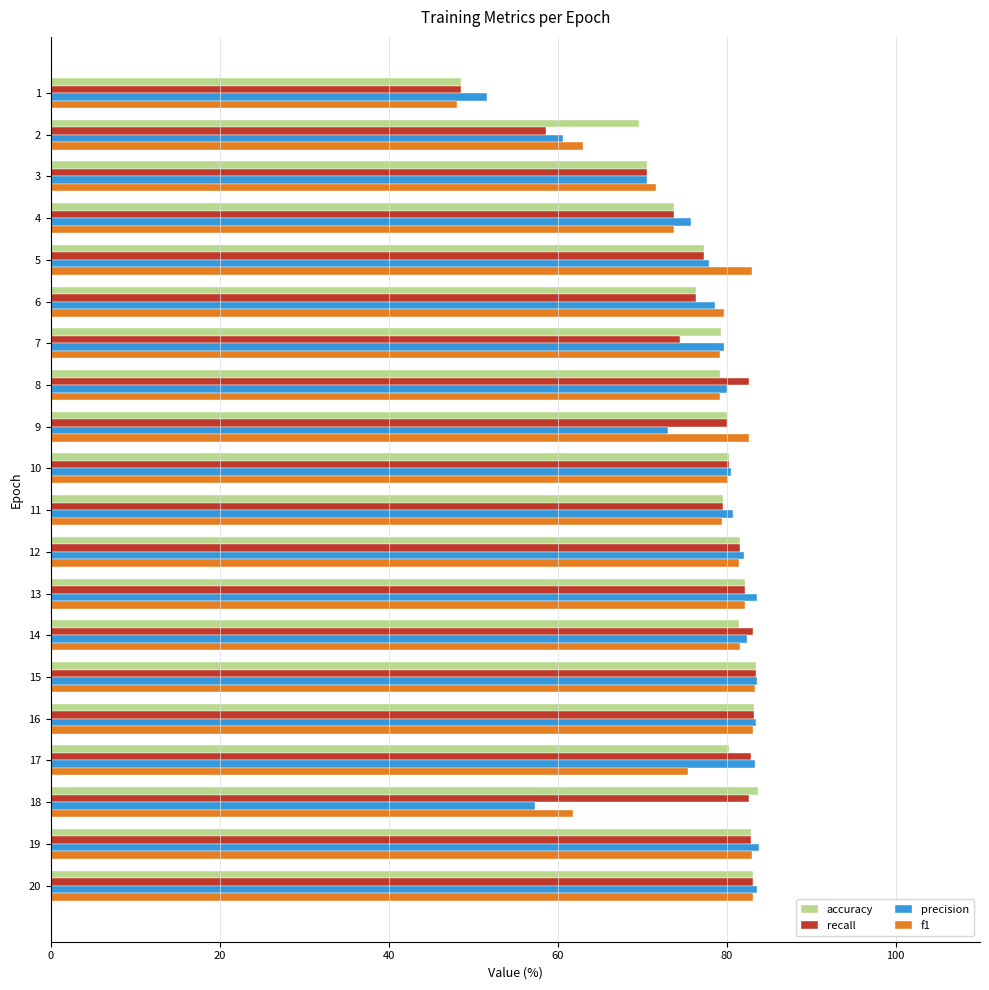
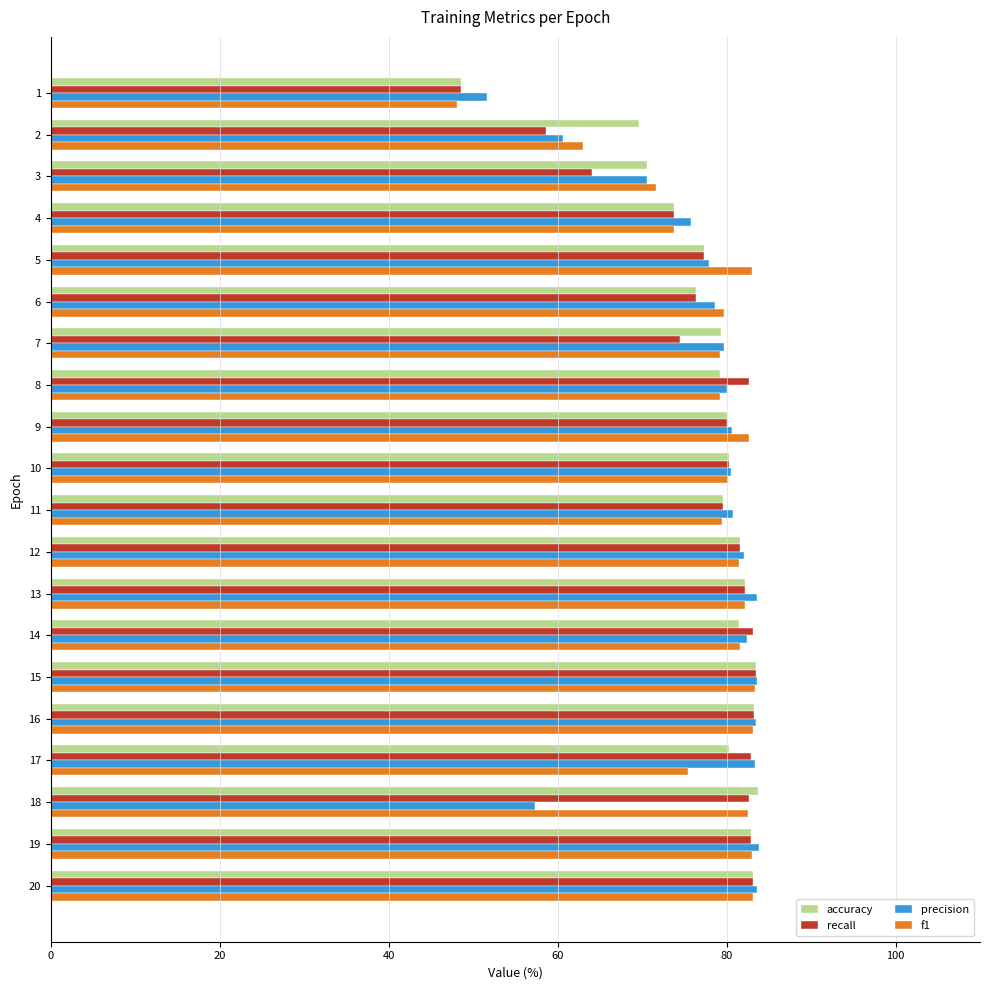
recall, 3: 71 -> 64
precision, 9: 73 -> 81
f1, 18: 62 -> 82
